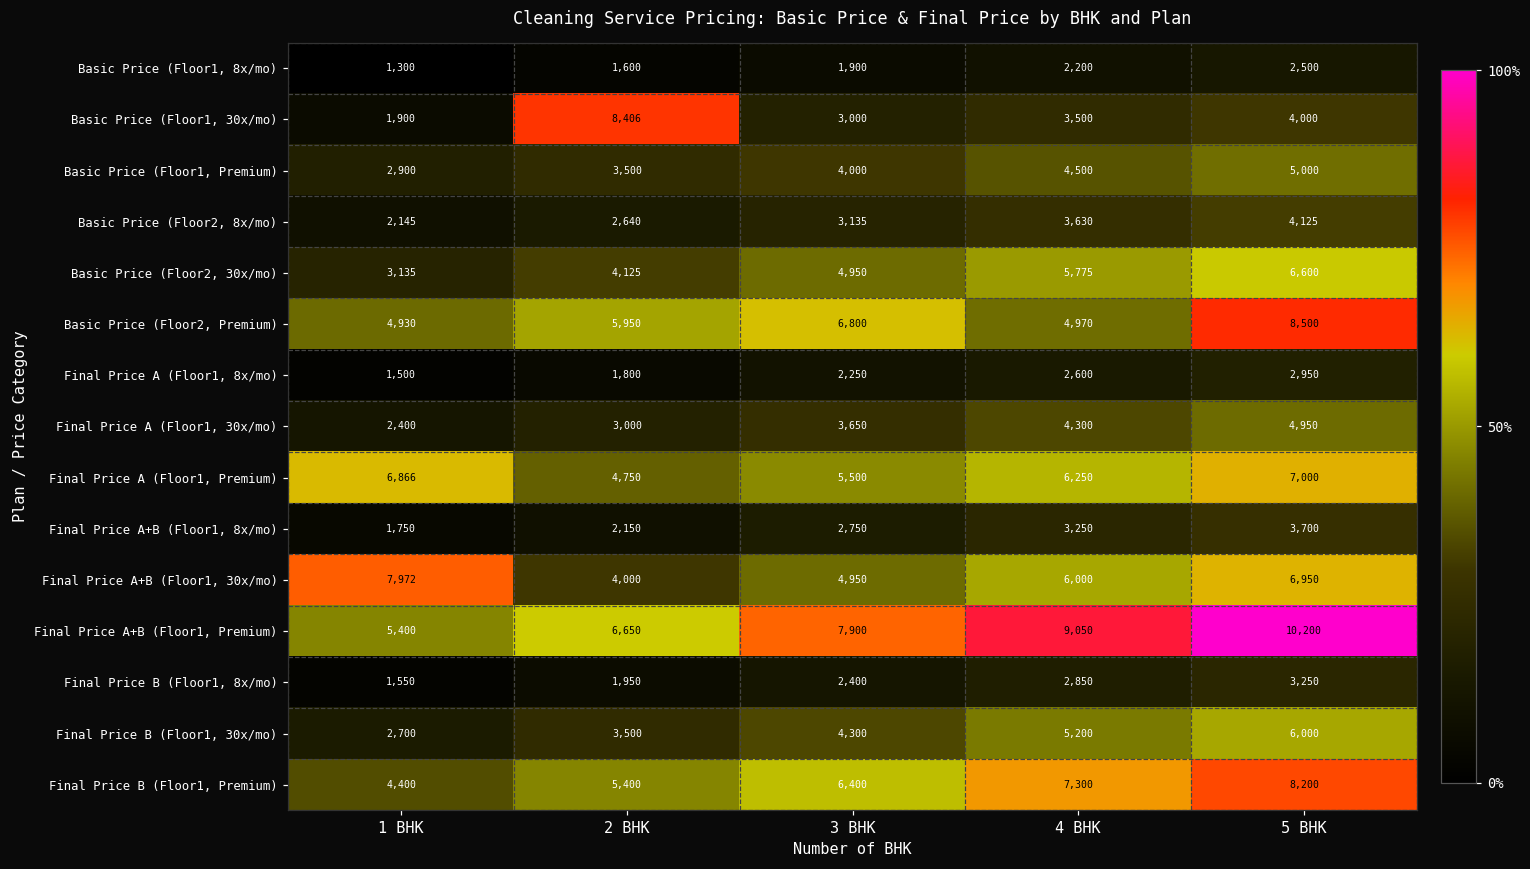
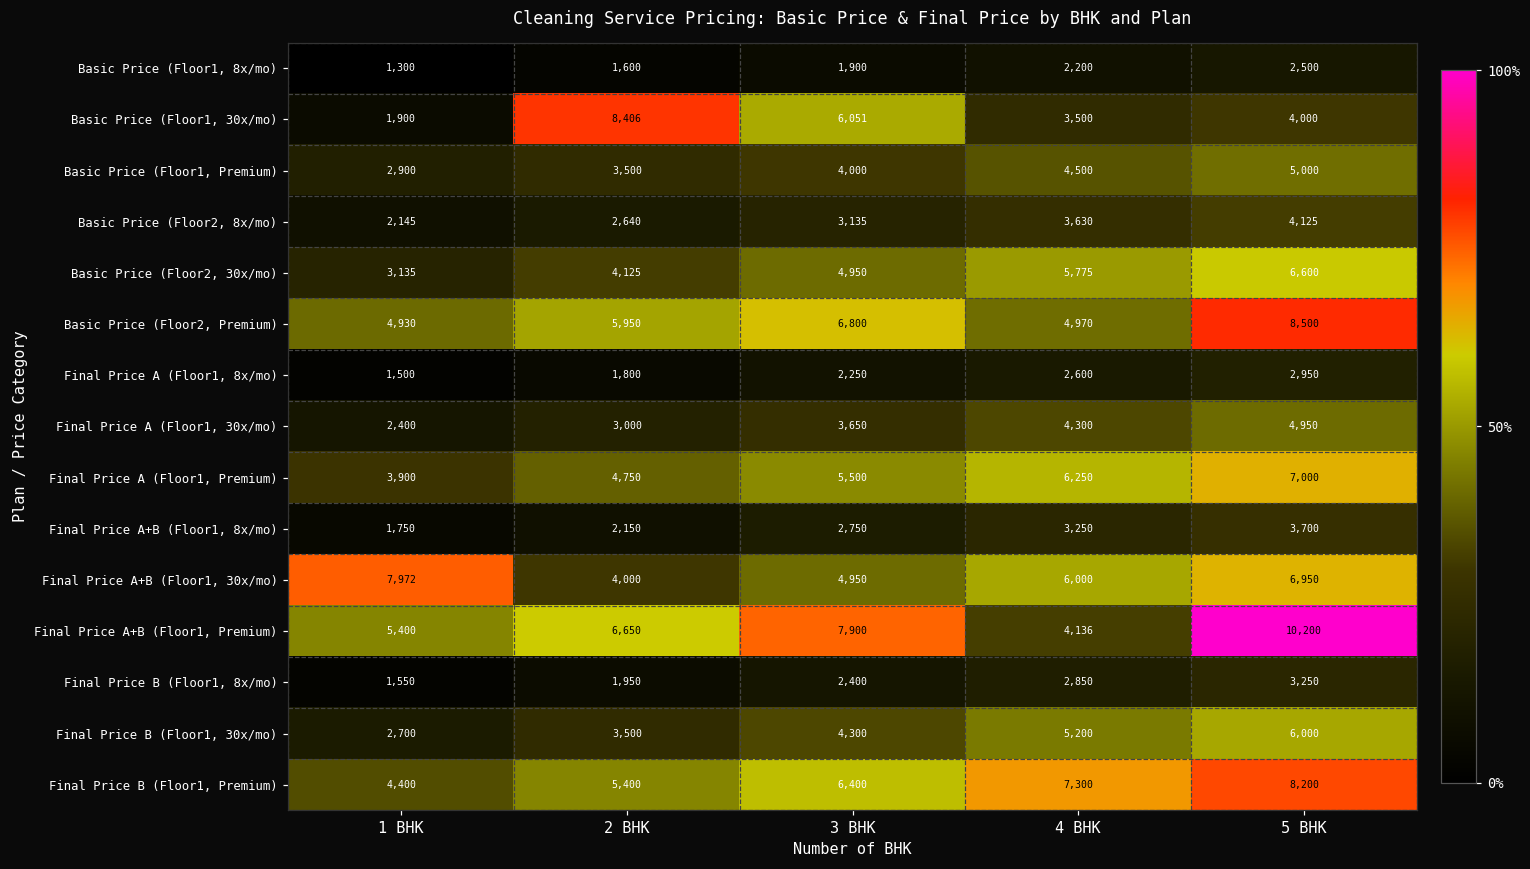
Basic Price (Floor1, 30x/mo), 3 BHK: 3,000 -> 6,051
Final Price A (Floor1, Premium), 1 BHK: 6,866 -> 3,900
Final Price A+B (Floor1, Premium), 4 BHK: 9,050 -> 4,136
